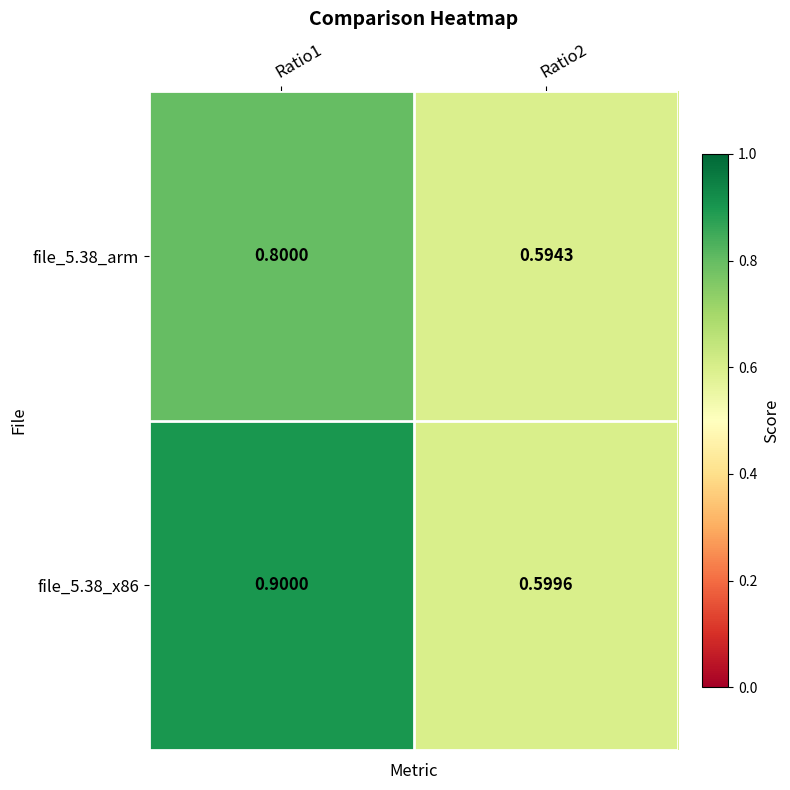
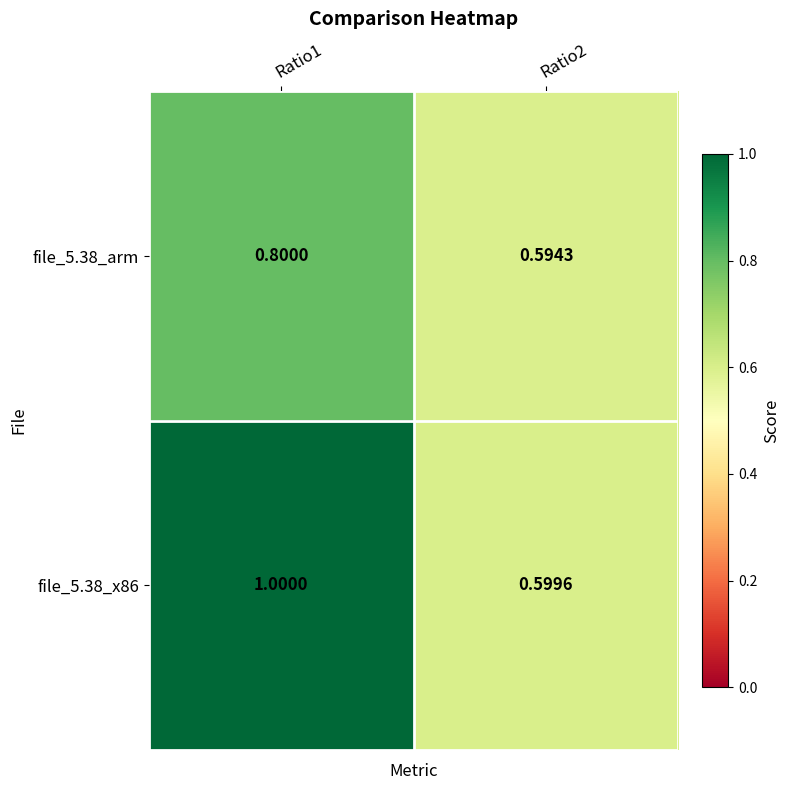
file_5.38_x86, Ratio1: 0.9000 -> 1.0000
